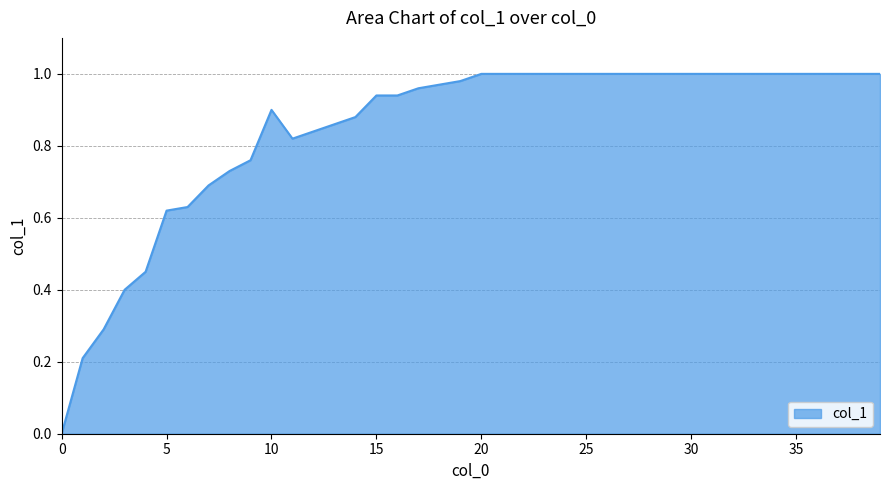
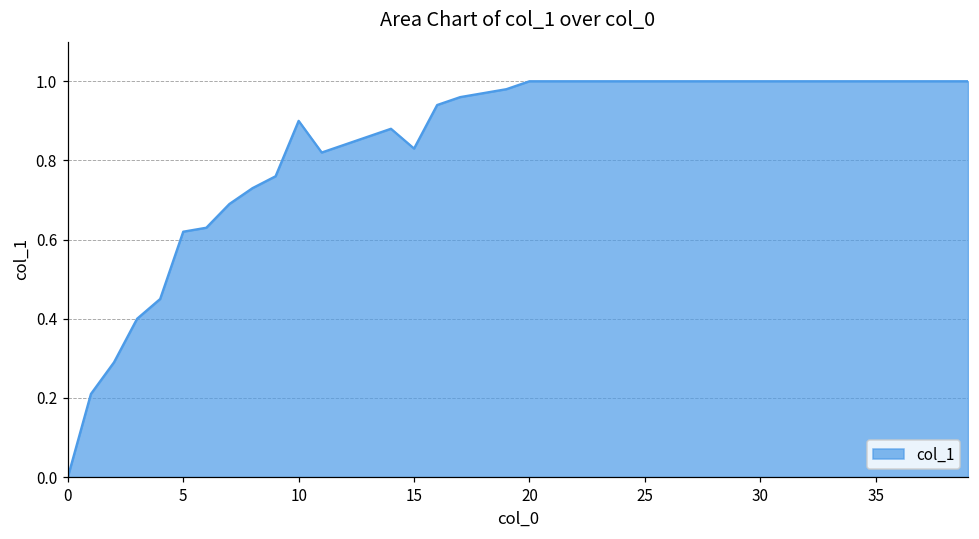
15: 0.94 -> 0.83
